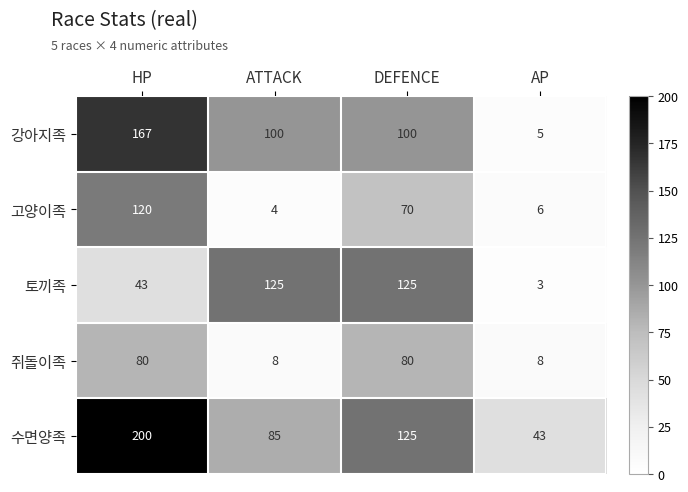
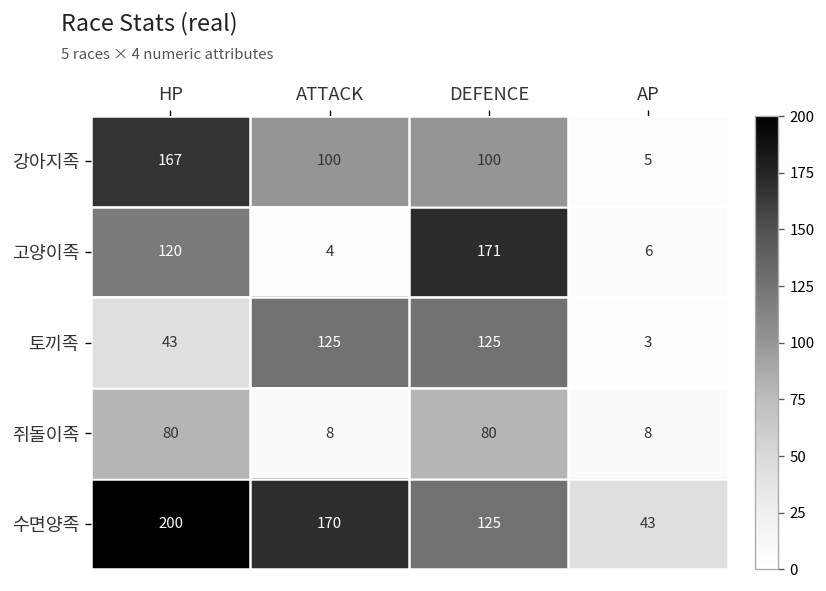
고양이족, DEFENCE: 70 -> 171
수면양족, ATTACK: 85 -> 170
